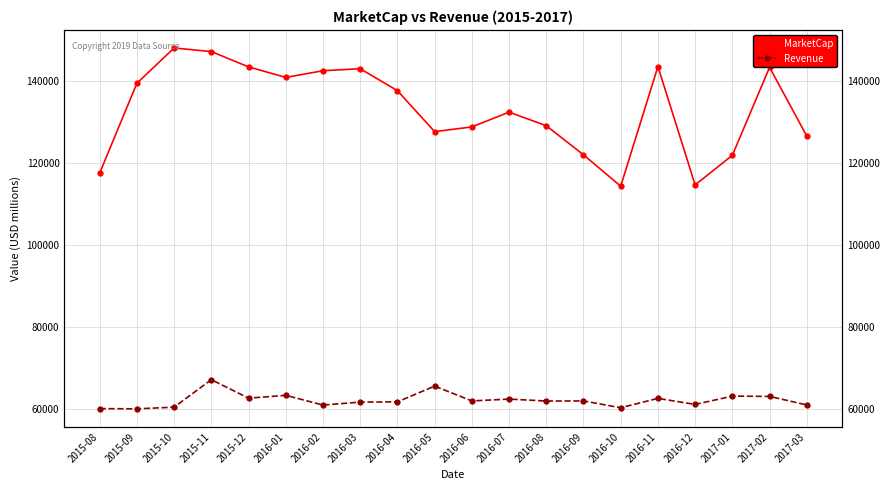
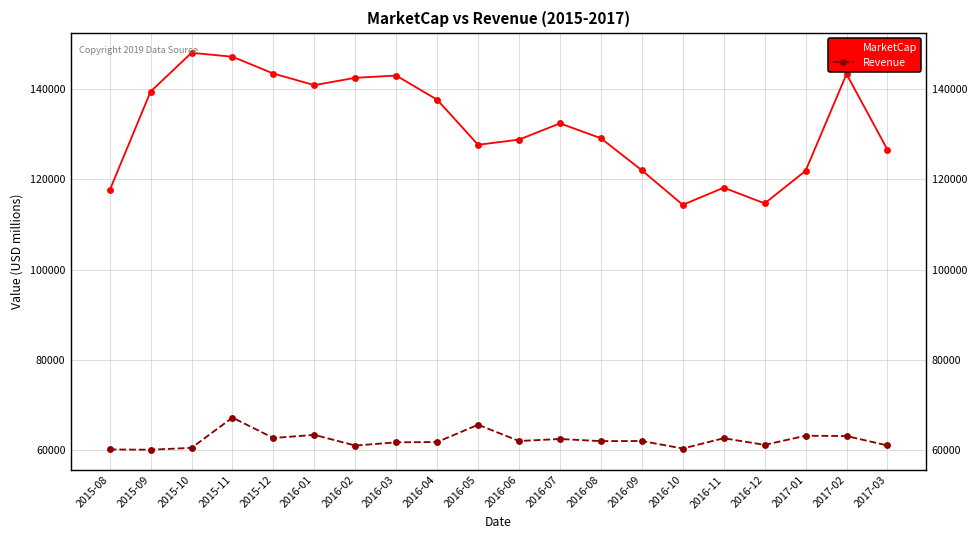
MarketCap, 2016-11: 144000 -> 118000
